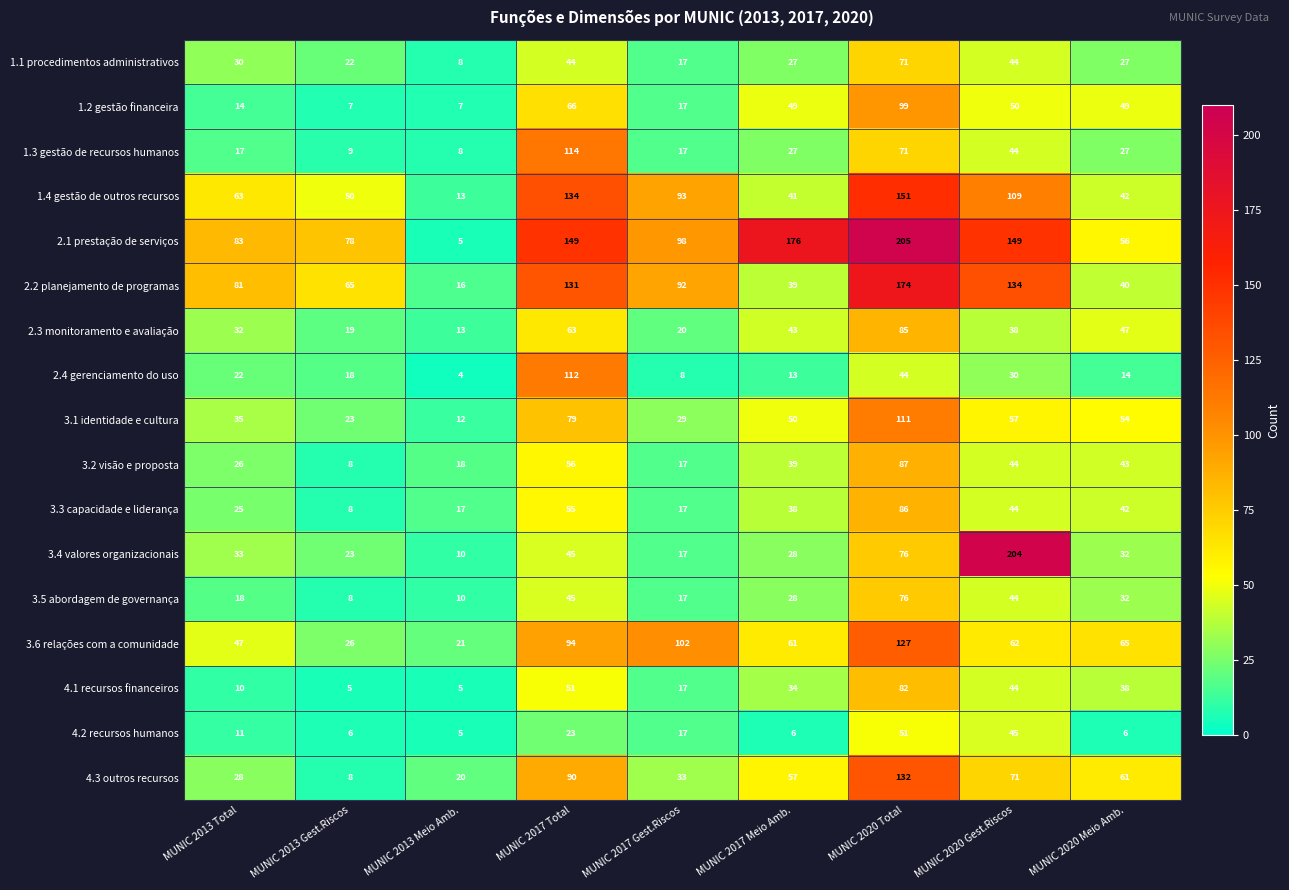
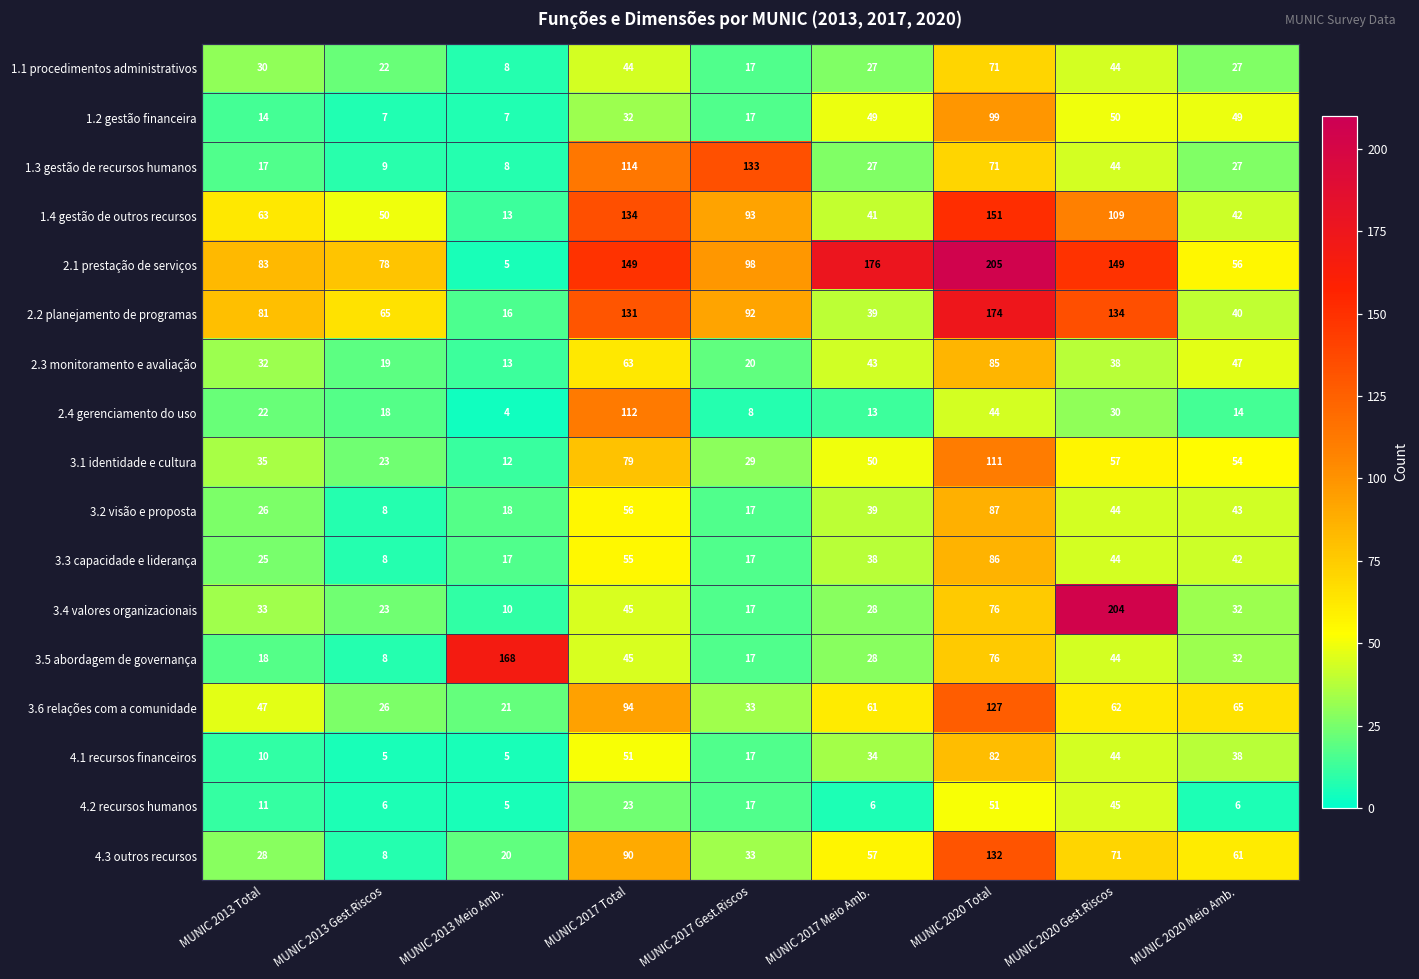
1.2 gestão financeira, MUNIC 2017 Total: 66 -> 32
1.3 gestão de recursos humanos, MUNIC 2017 Gest.Riscos: 17 -> 133
3.5 abordagem de governança, MUNIC 2013 Meio Amb.: 10 -> 168
3.6 relações com a comunidade, MUNIC 2017 Gest.Riscos: 102 -> 33
